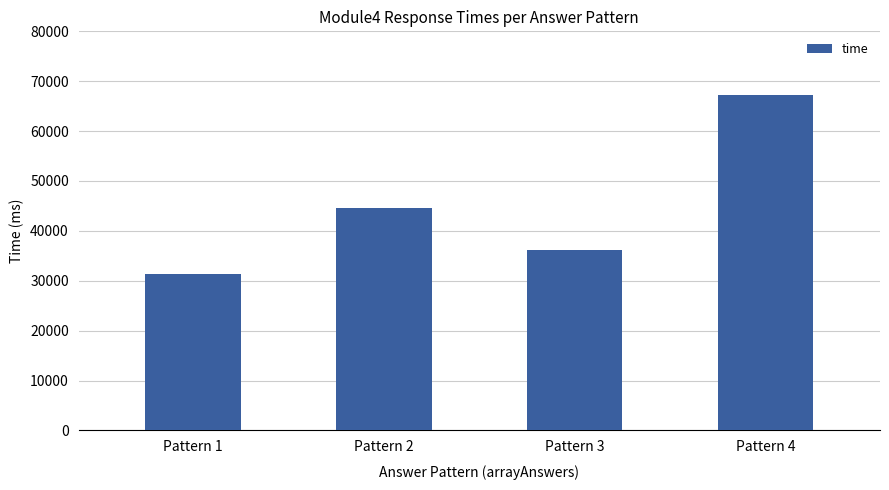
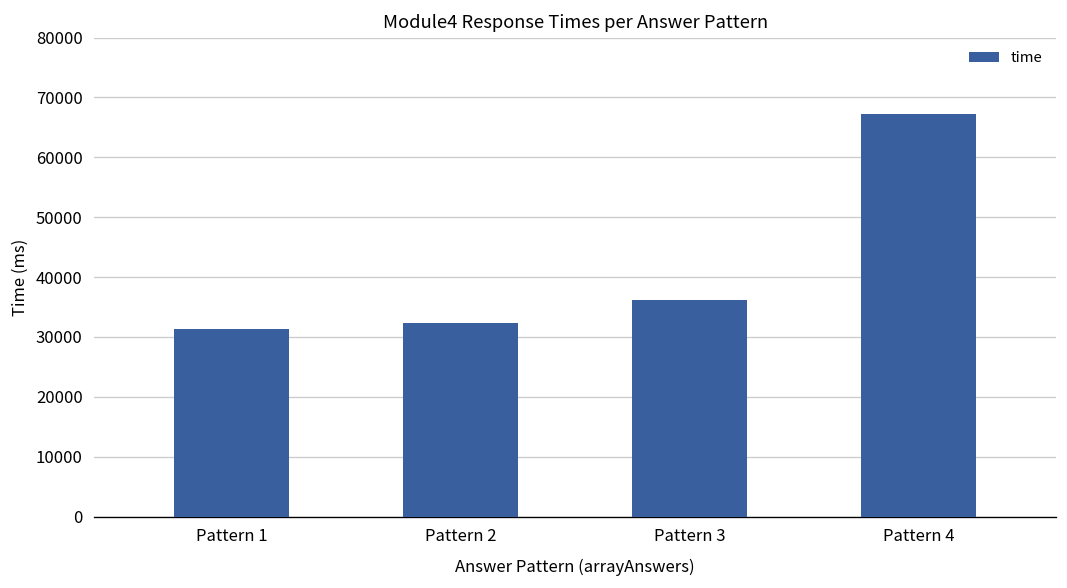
Pattern 2: 45000 -> 32000
